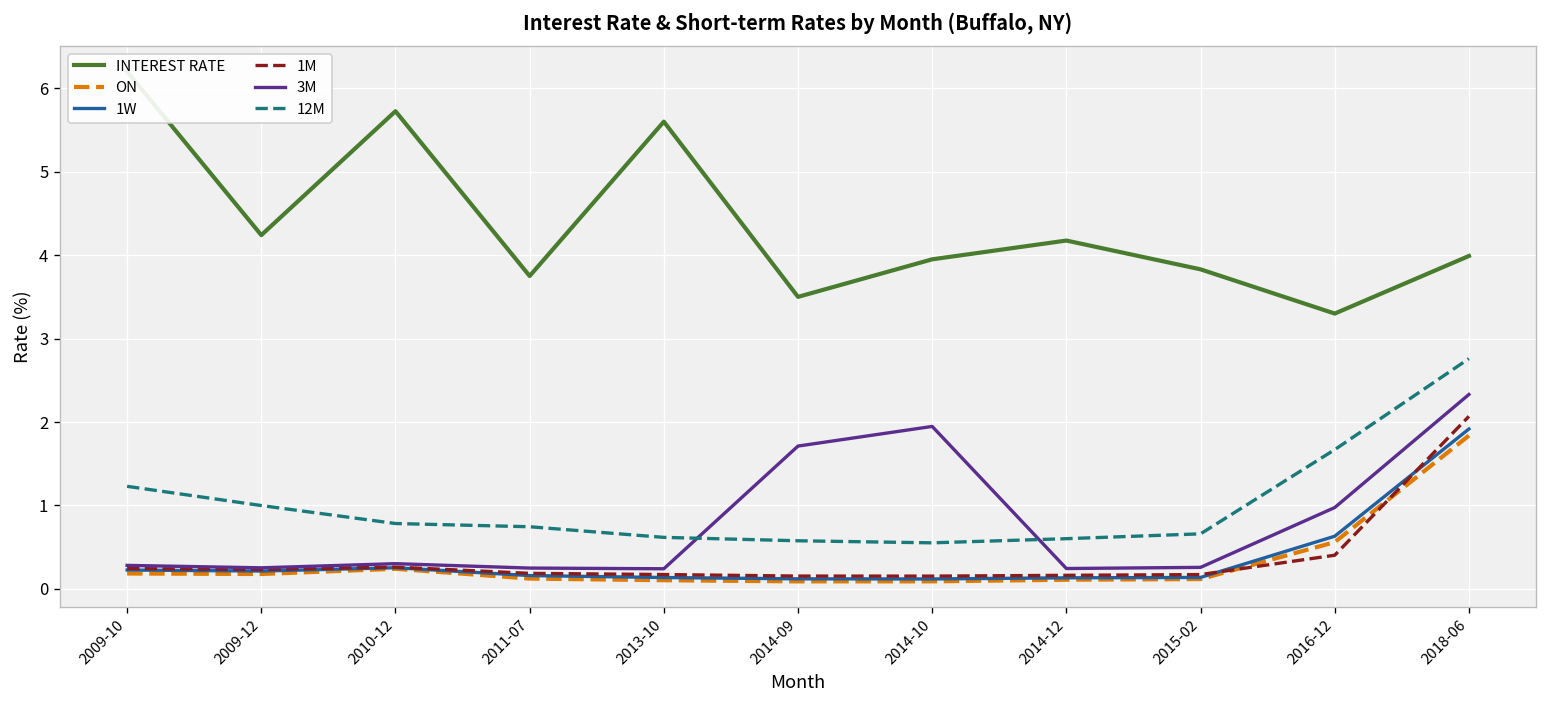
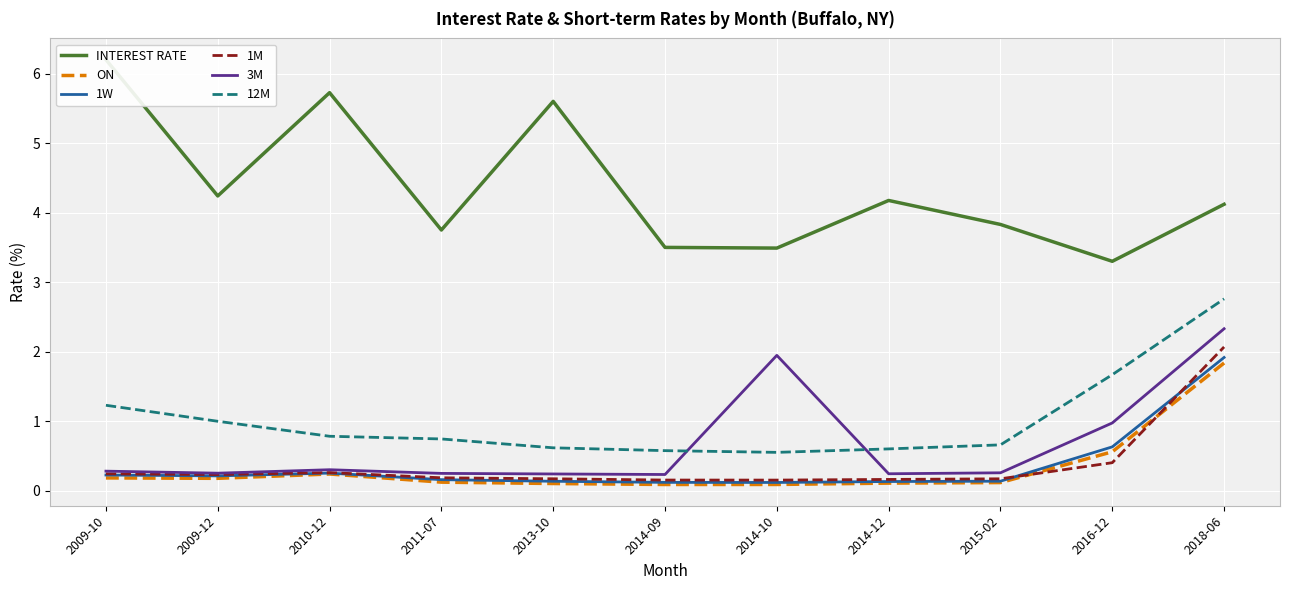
3M, 2014-09: 1.7 -> 0.2
INTEREST RATE, 2014-10: 4.0 -> 3.5
INTEREST RATE, 2018-06: 4.0 -> 4.1
